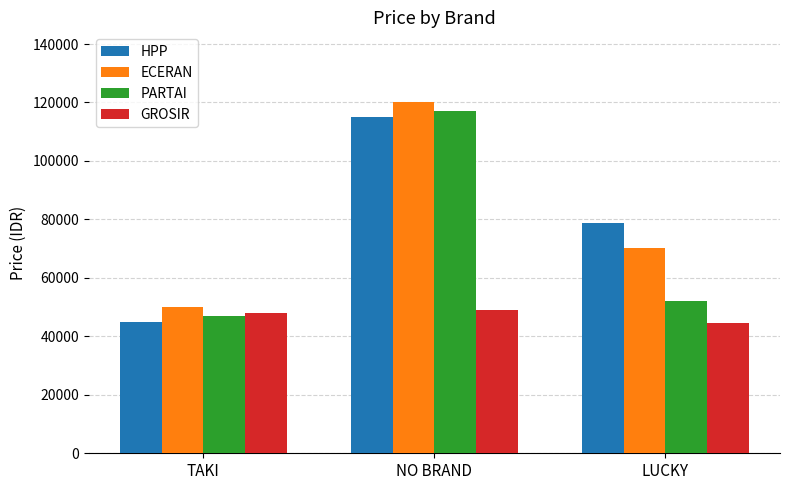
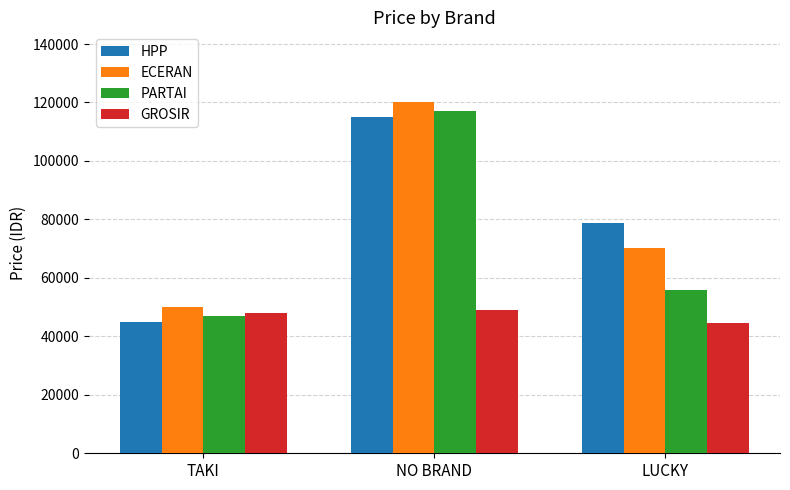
PARTAI, LUCKY: 52000 -> 56000
